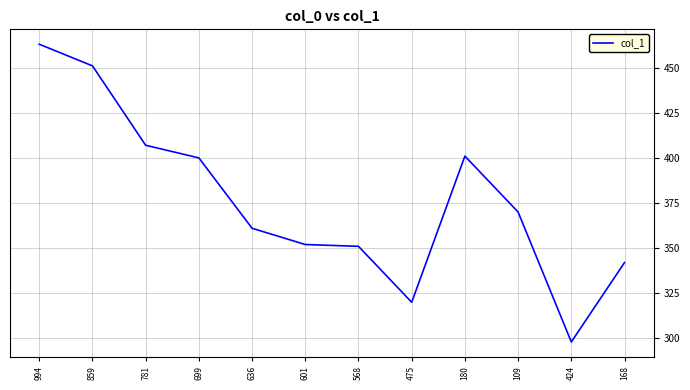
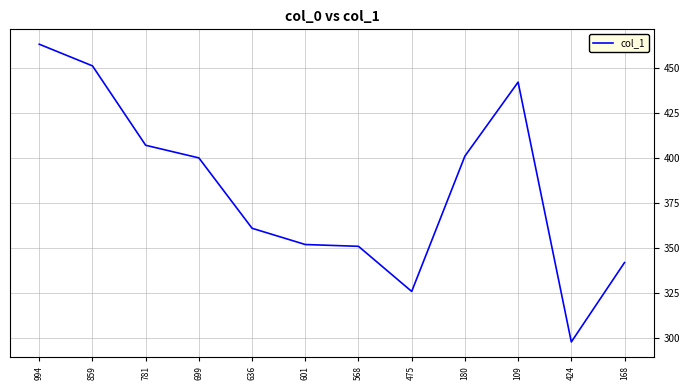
475: 320 -> 326
109: 370 -> 442
